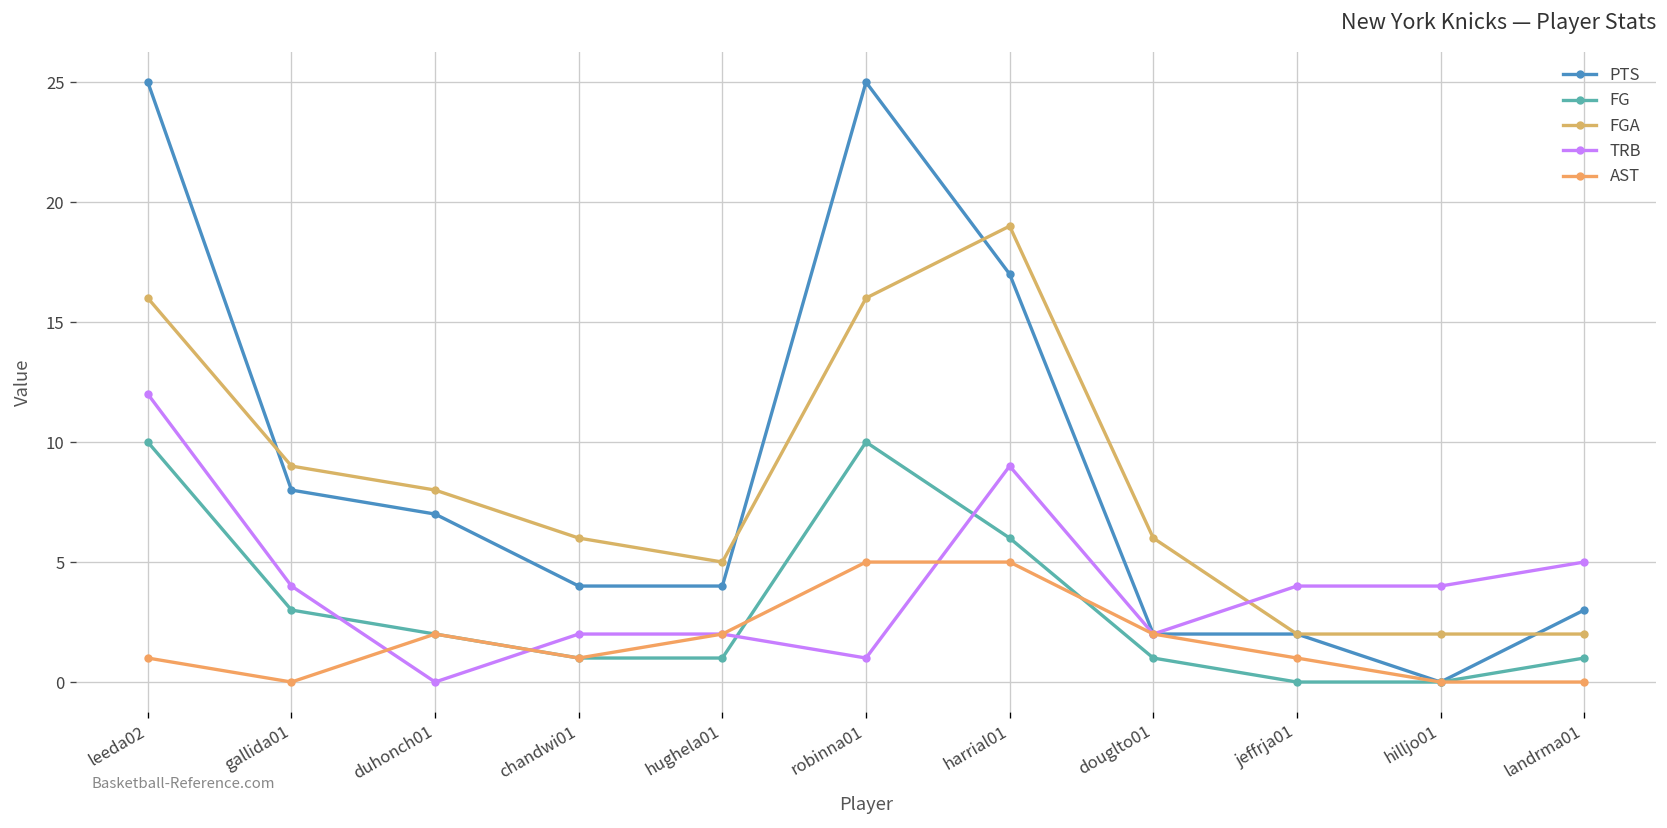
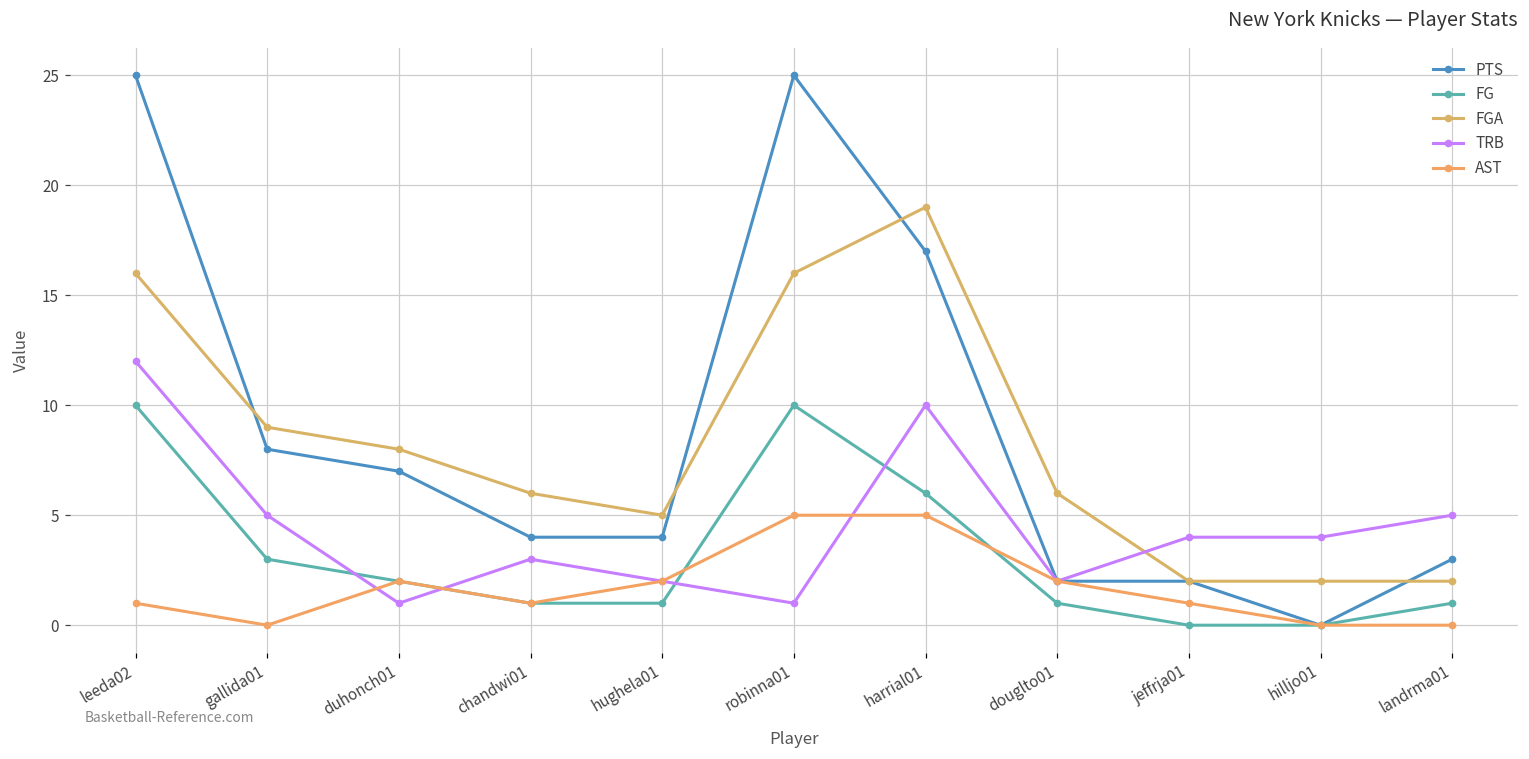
TRB, gallida01: 4 -> 5
TRB, duhonch01: 0 -> 1
TRB, chandwi01: 2 -> 3
TRB, harrial01: 9 -> 10
